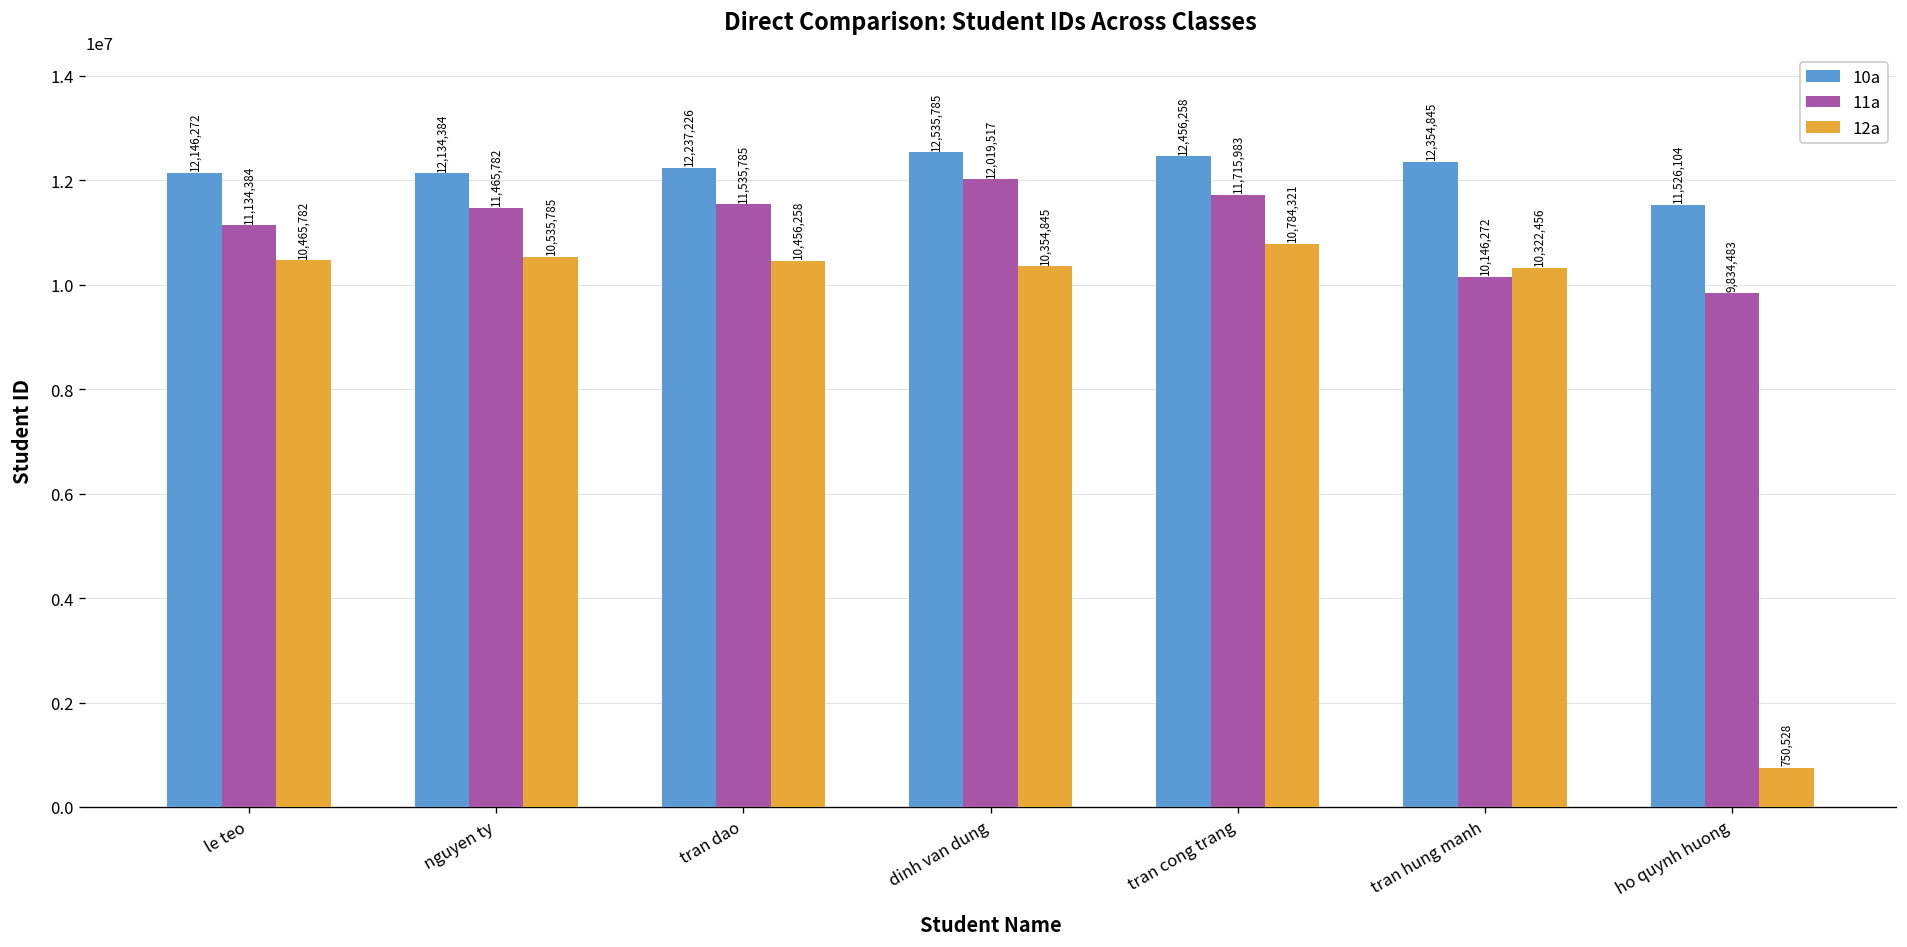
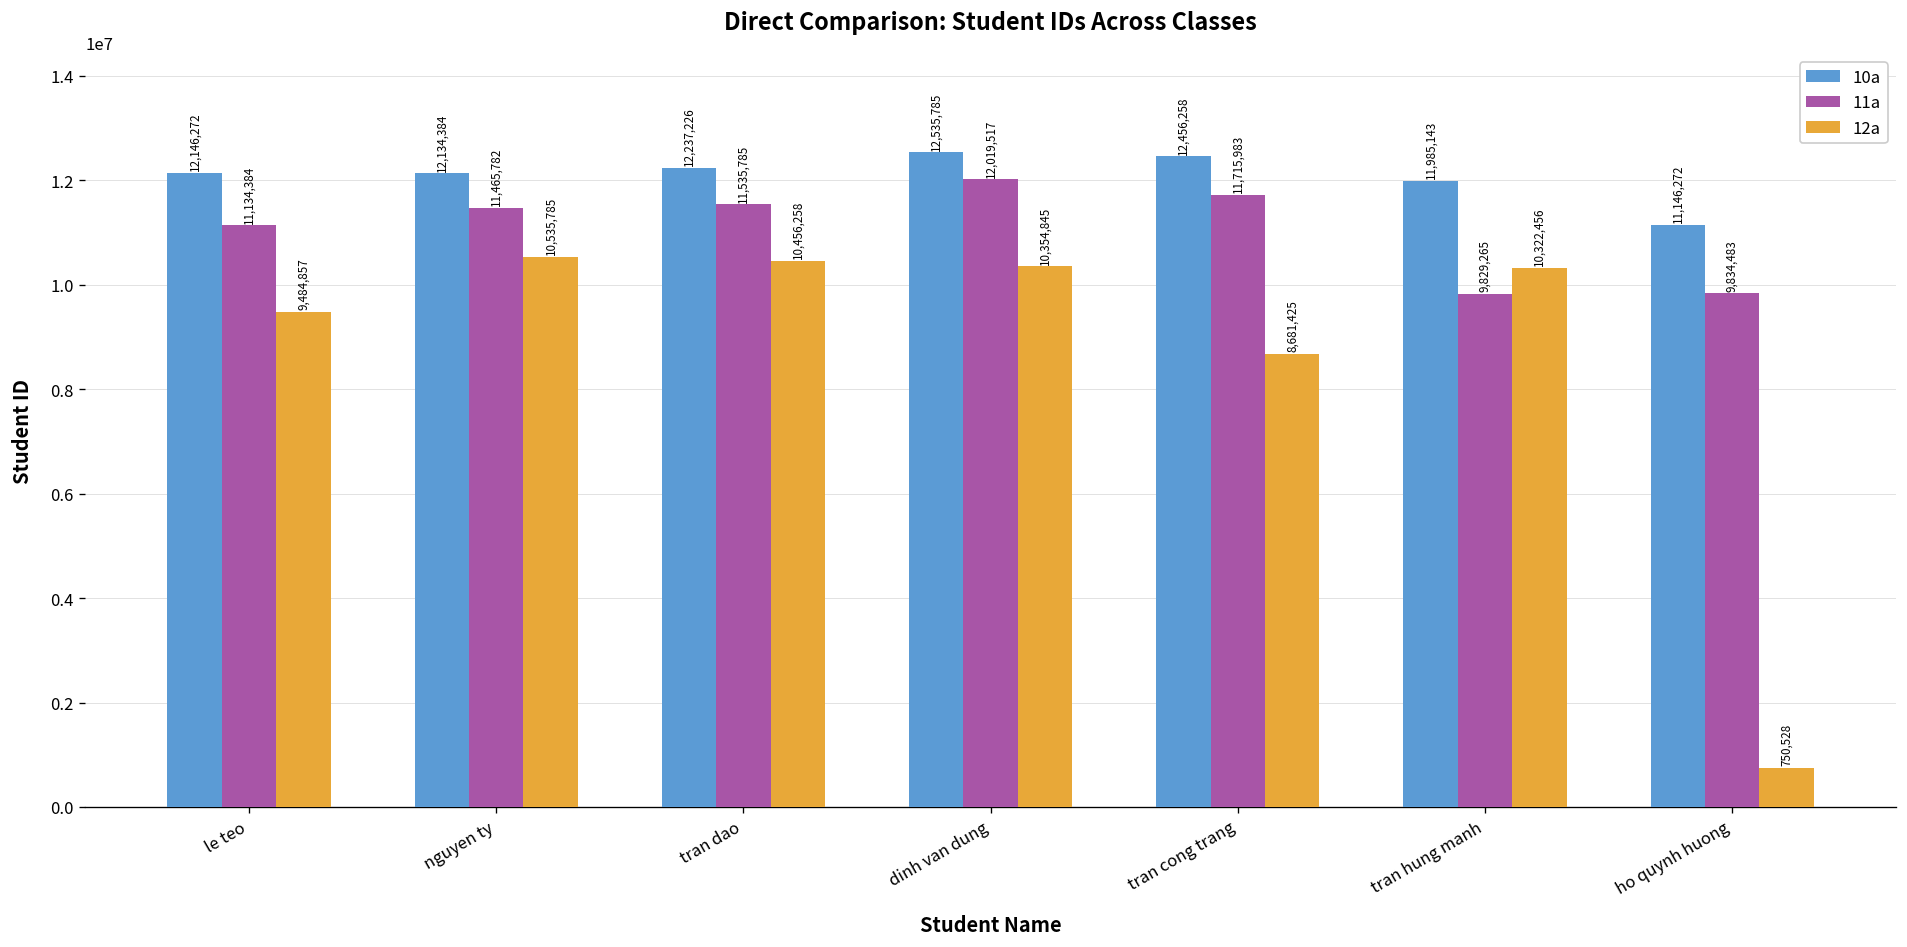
12a, le teo: 10,465,782 -> 9,484,857
12a, tran cong trang: 10,784,321 -> 8,681,425
10a, tran hung manh: 12,354,845 -> 11,985,143
11a, tran hung manh: 10,146,272 -> 9,829,265
10a, ho quynh huong: 11,526,104 -> 11,146,272
